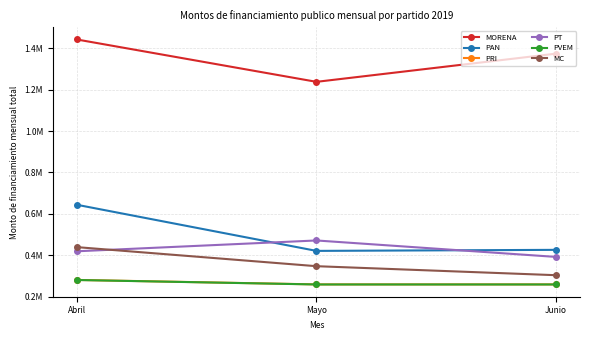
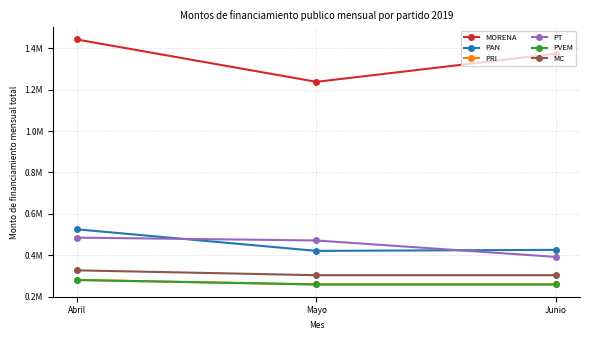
PAN, Abril: 640000 -> 530000
PT, Abril: 420000 -> 490000
MC, Abril: 440000 -> 330000
MC, Mayo: 350000 -> 300000
